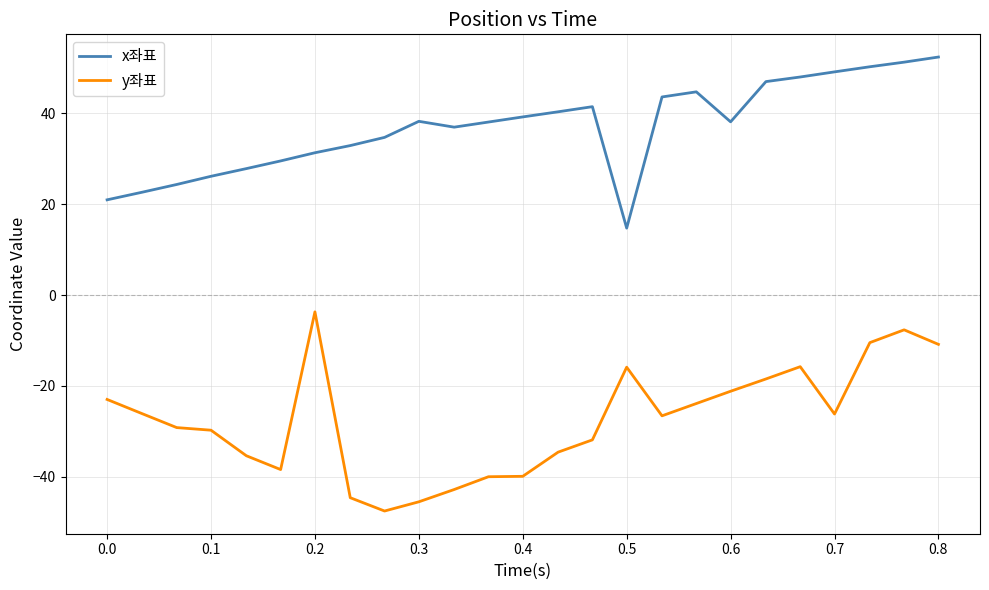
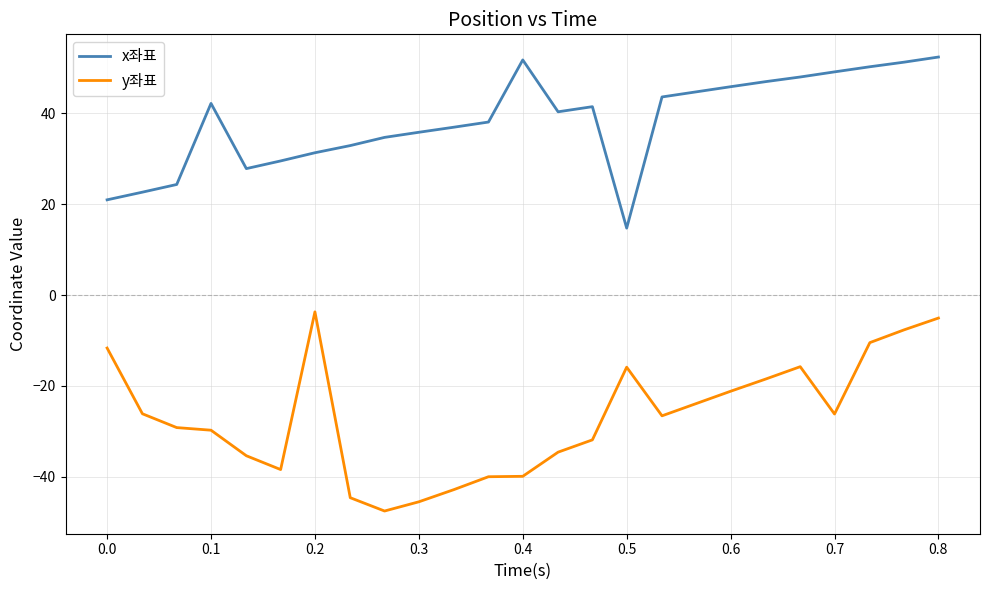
y좌표, 0.0: -23 -> -12
x좌표, 0.1: 26 -> 42
x좌표, 0.3: 38 -> 36
x좌표, 0.4: 39 -> 52
x좌표, 0.6: 38 -> 46
y좌표, 0.8: -11 -> -5
